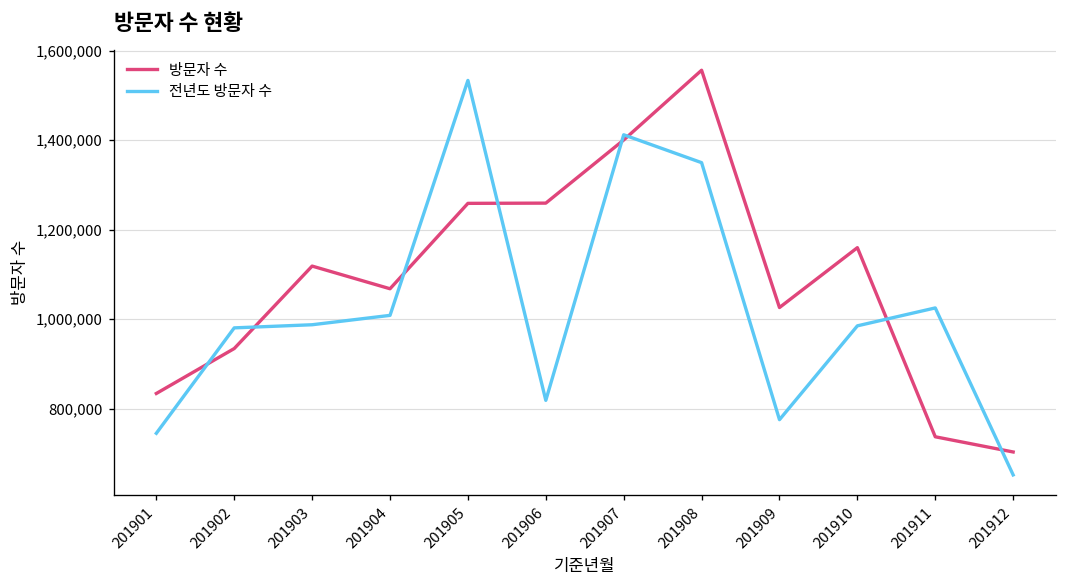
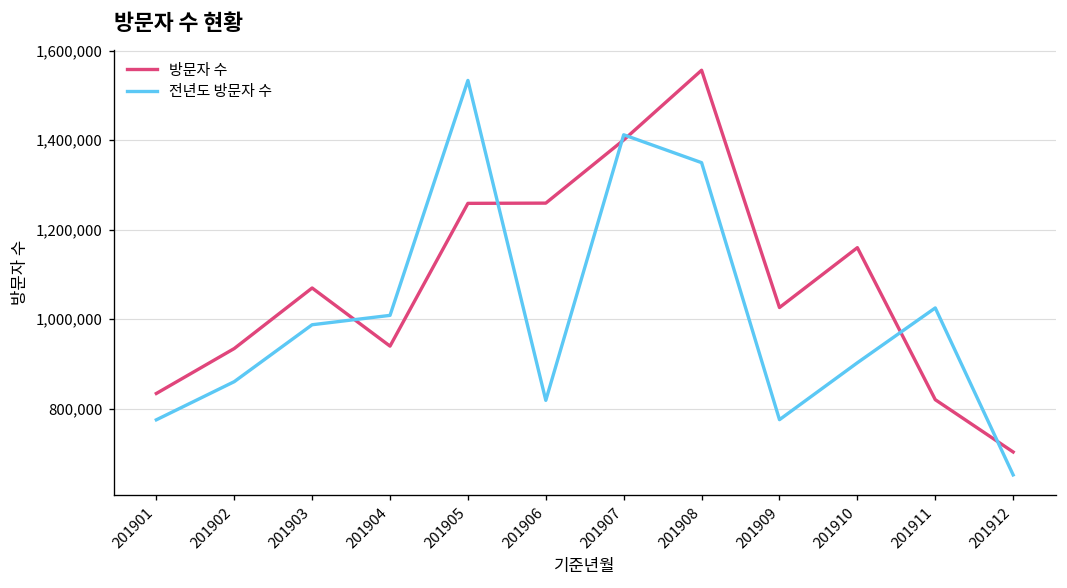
전년도 방문자 수, 201901: 750,000 -> 780,000
전년도 방문자 수, 201902: 980,000 -> 860,000
방문자 수, 201903: 1,120,000 -> 1,070,000
방문자 수, 201904: 1,070,000 -> 940,000
전년도 방문자 수, 201910: 990,000 -> 900,000
방문자 수, 201911: 740,000 -> 820,000
